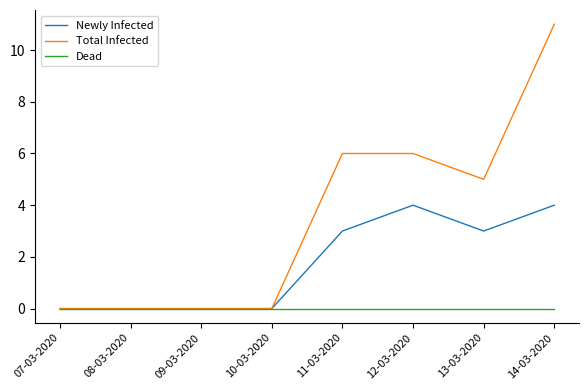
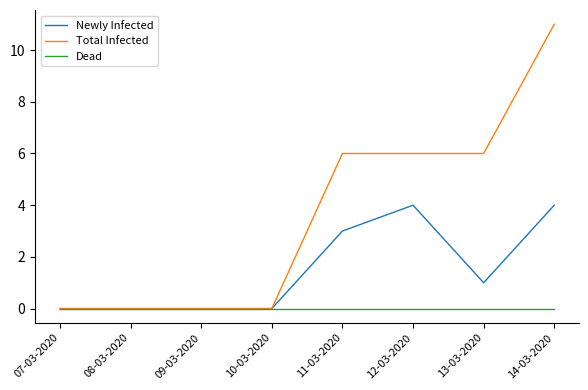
Newly Infected, 13-03-2020: 3 -> 1
Total Infected, 13-03-2020: 5 -> 6
